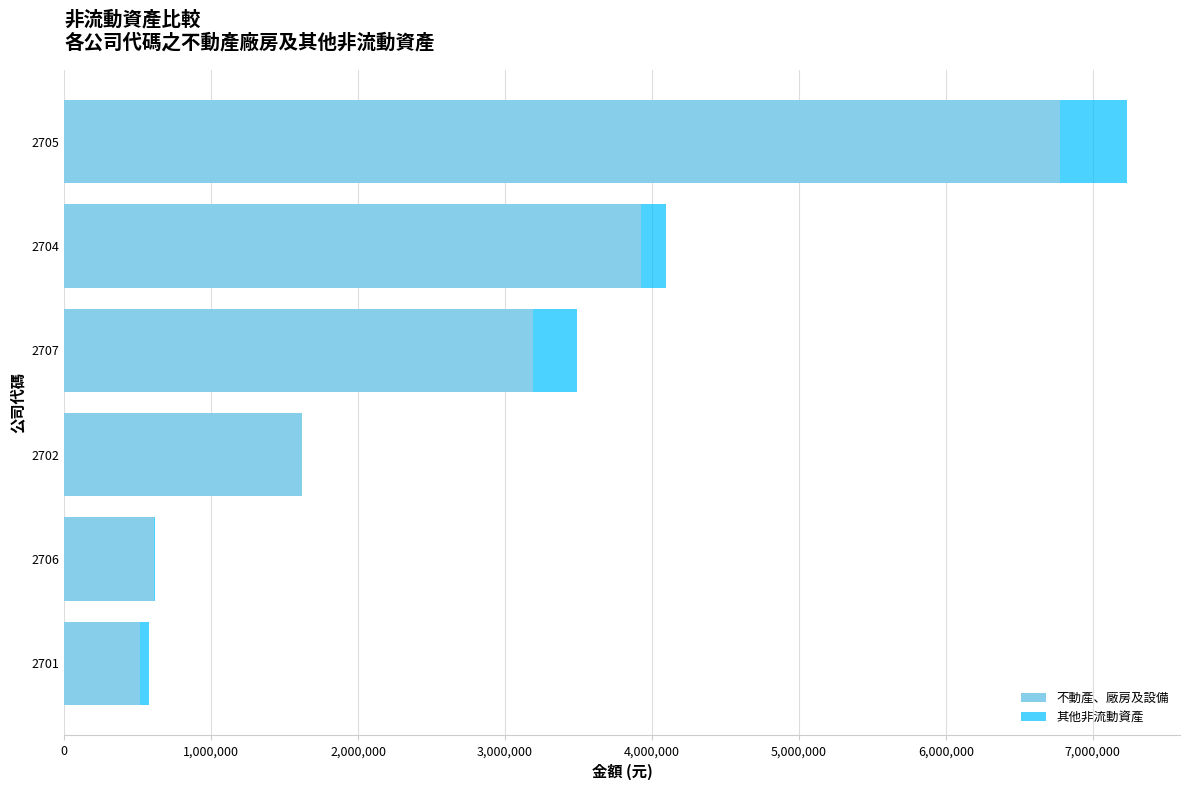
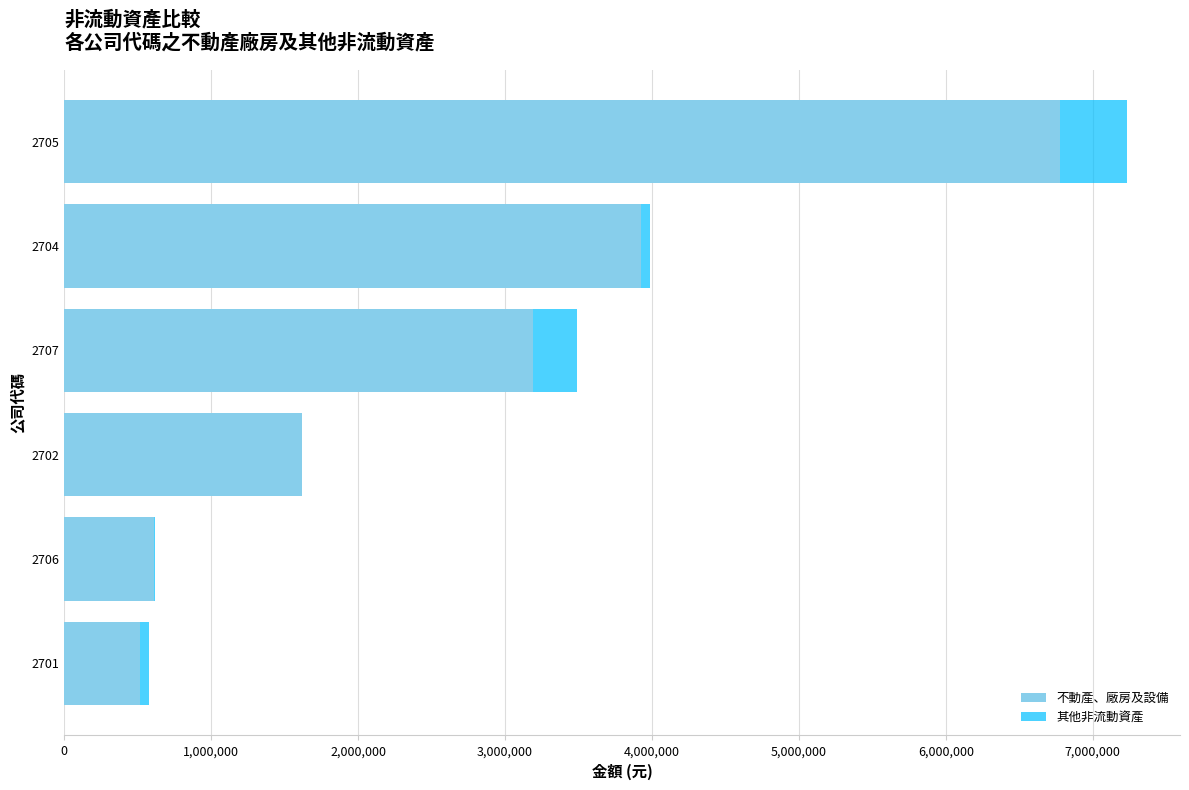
其他非流動資產, 2704: 170,000 -> 60,000
